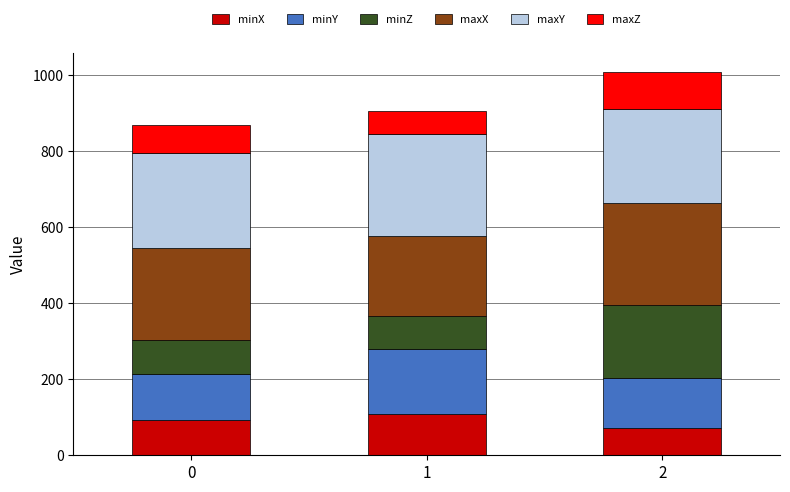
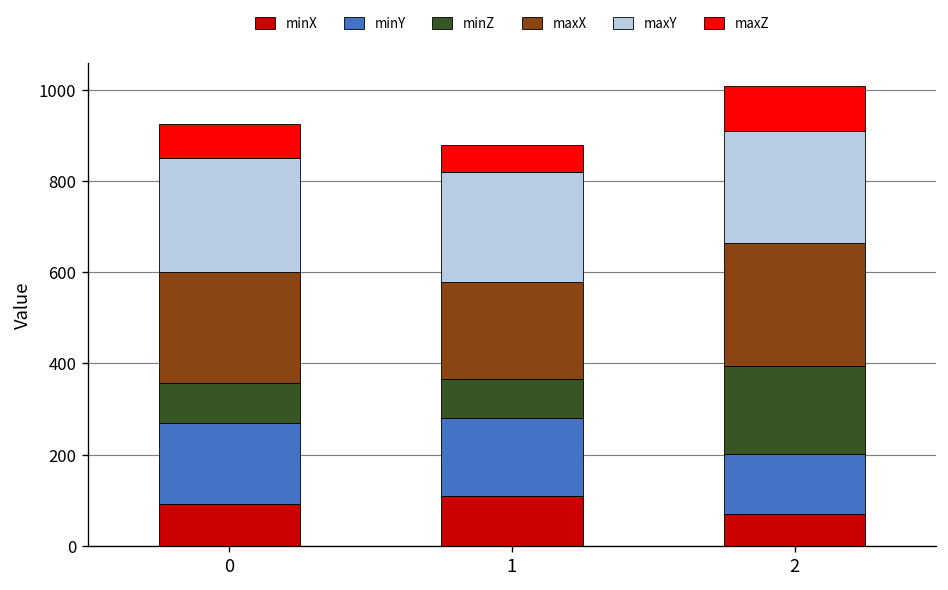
minY, 0: 120 -> 180
maxY, 1: 270 -> 240
